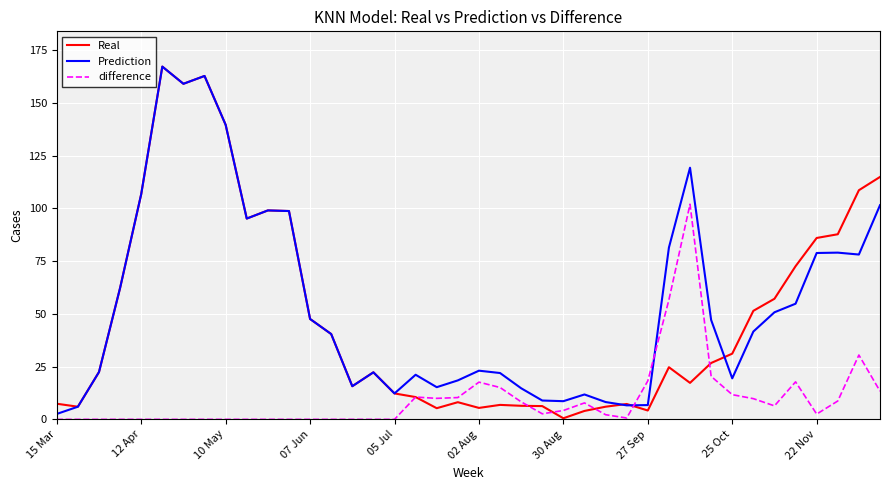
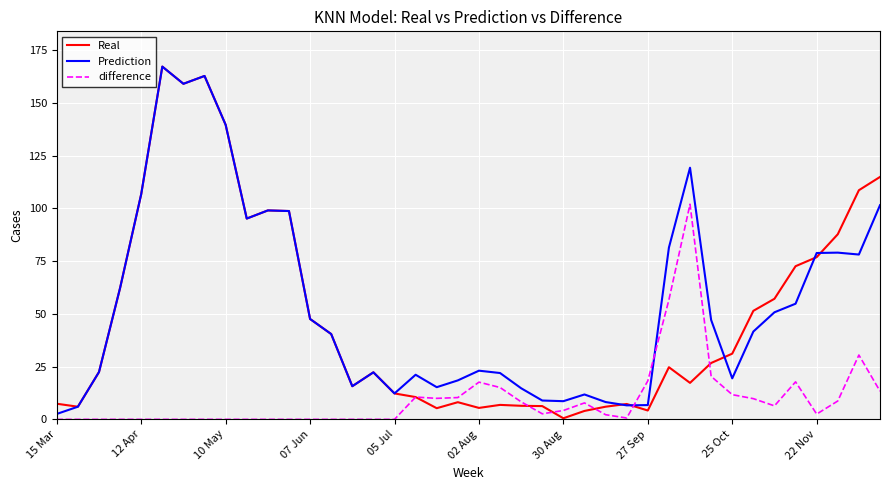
Real, 22 Nov: 86 -> 77
